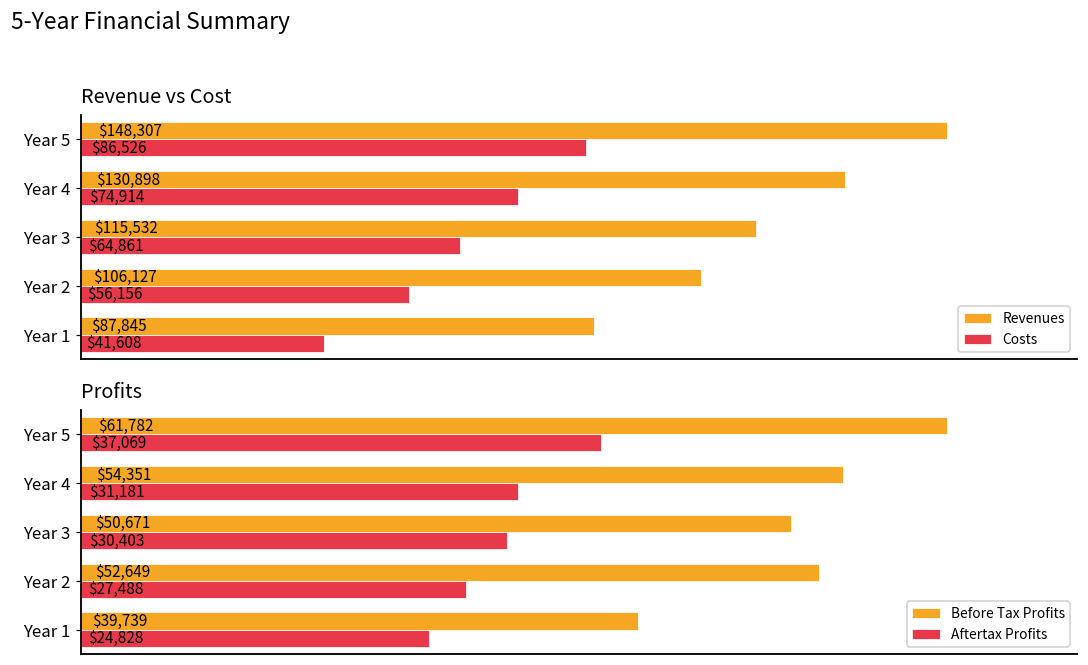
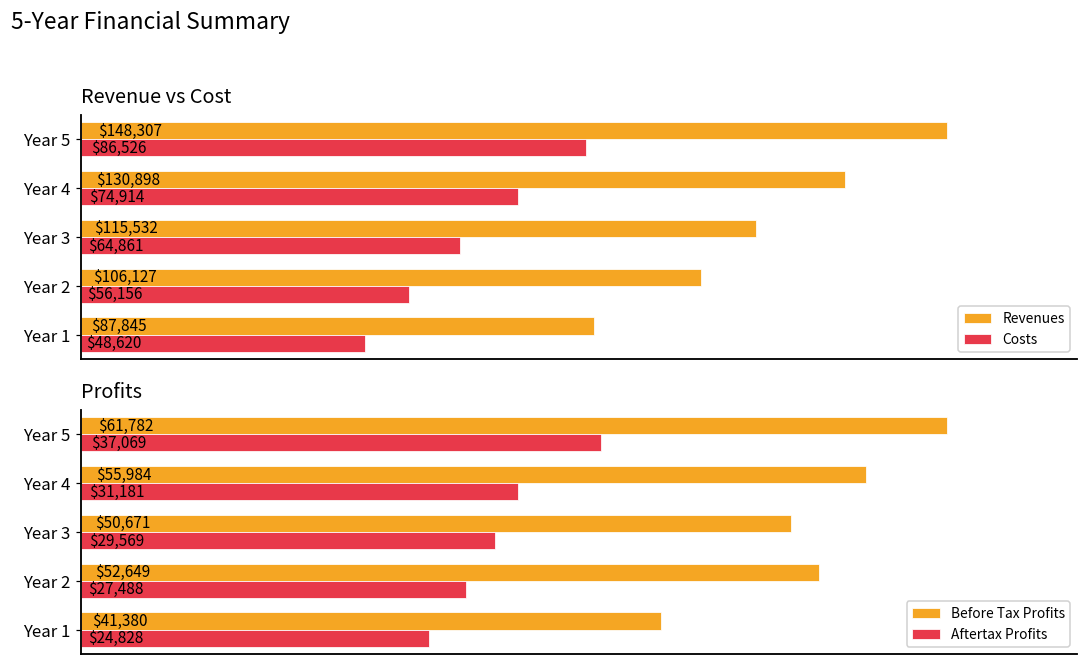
Revenue vs Cost, Costs, Year 1: $41,608 -> $48,620
Profits, Before Tax Profits, Year 4: $54,351 -> $55,984
Profits, Aftertax Profits, Year 3: $30,403 -> $29,569
Profits, Before Tax Profits, Year 1: $39,739 -> $41,380
